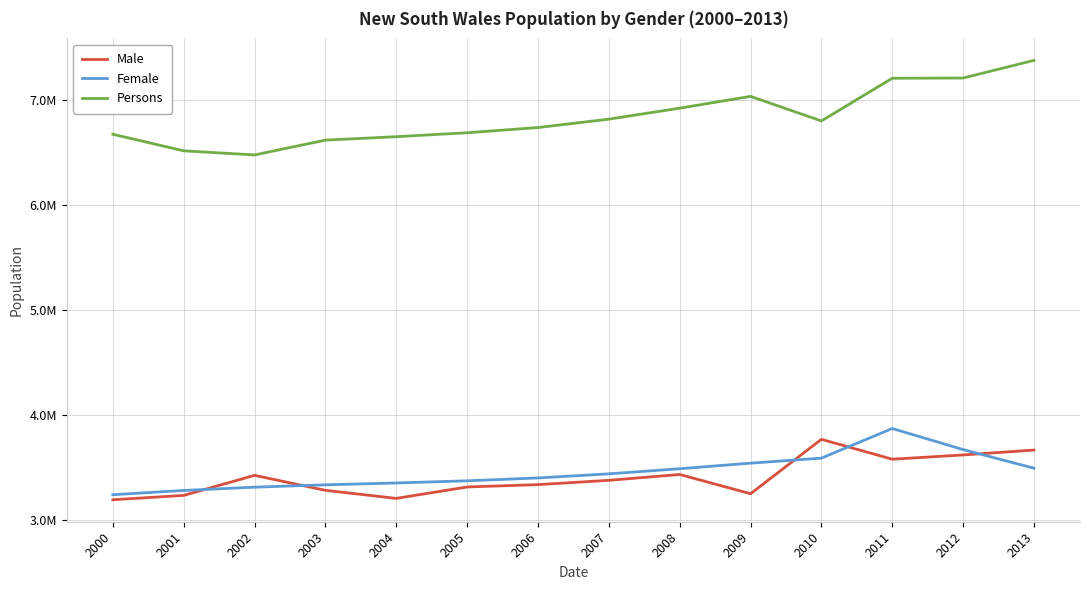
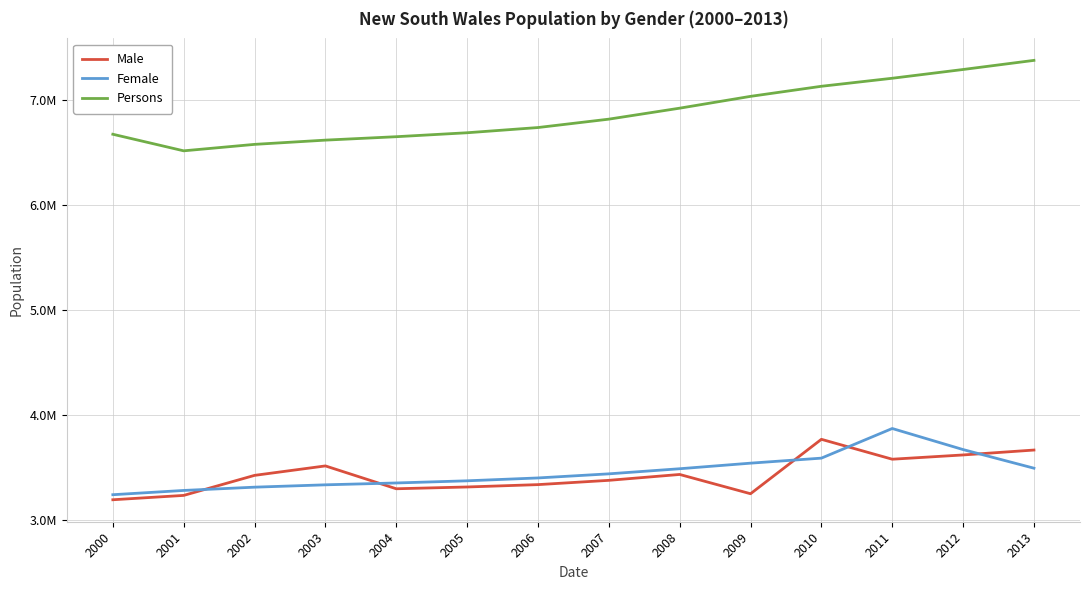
Persons, 2002: 6470000 -> 6580000
Male, 2003: 3280000 -> 3510000
Male, 2004: 3200000 -> 3300000
Persons, 2010: 6800000 -> 7130000
Persons, 2012: 7210000 -> 7290000
